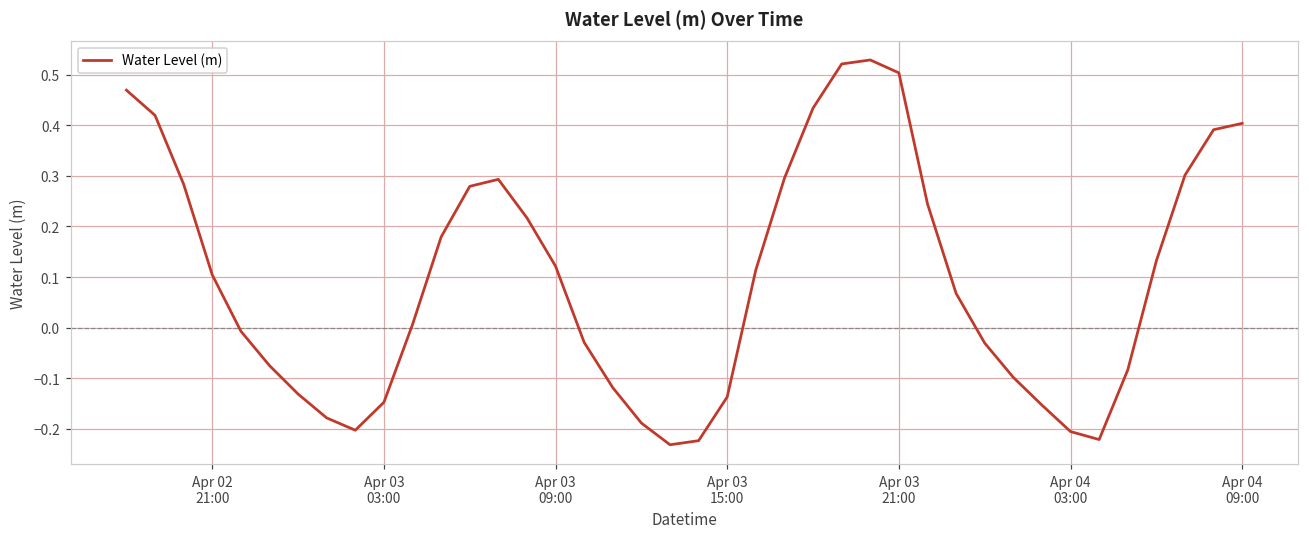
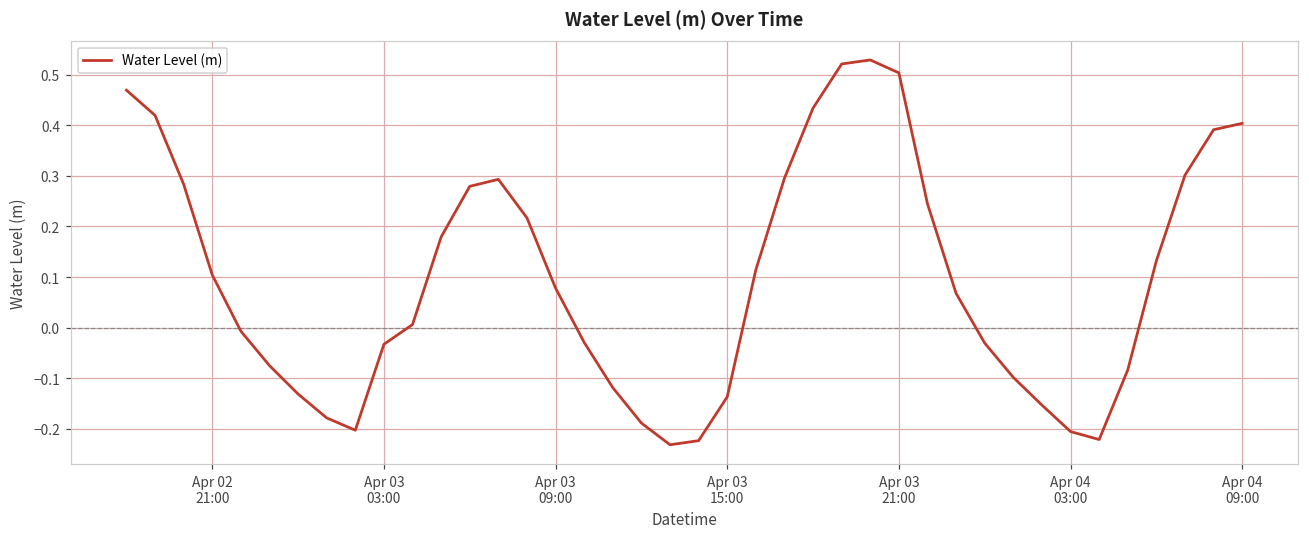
Apr 03 03:00: -0.15 -> -0.03
Apr 03 09:00: 0.12 -> 0.08
